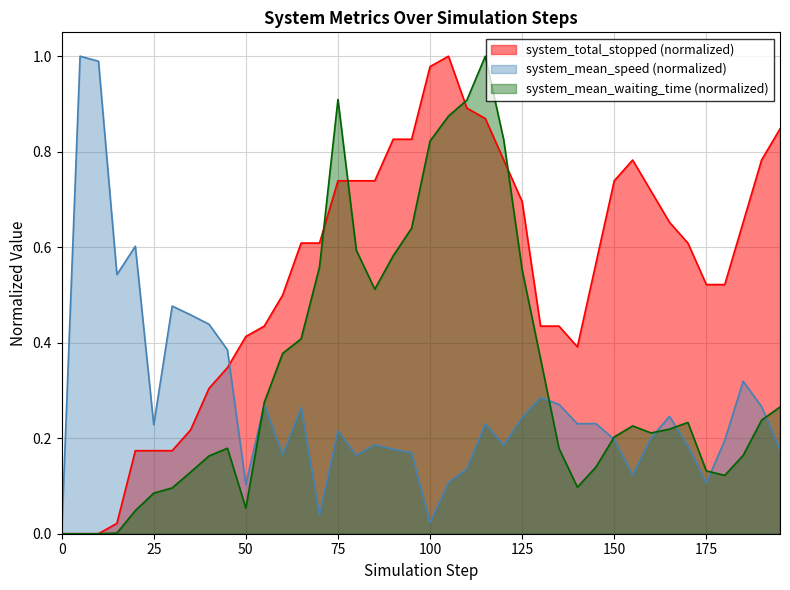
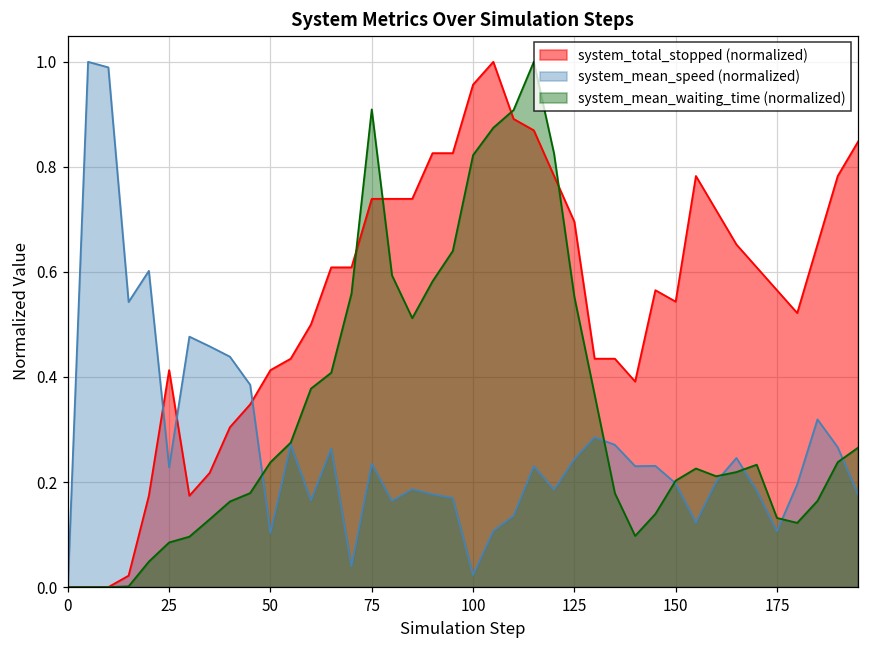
system_total_stopped (normalized), 25: 0.17 -> 0.41
system_mean_waiting_time (normalized), 50: 0.05 -> 0.24
system_mean_speed (normalized), 75: 0.22 -> 0.24
system_total_stopped (normalized), 100: 0.98 -> 0.96
system_total_stopped (normalized), 150: 0.74 -> 0.54
system_total_stopped (normalized), 175: 0.52 -> 0.57
